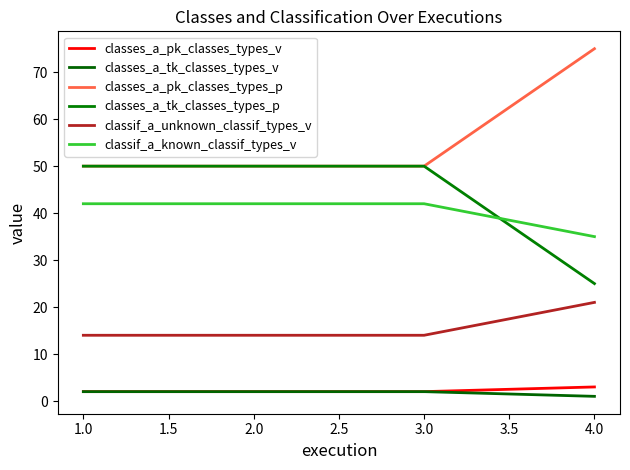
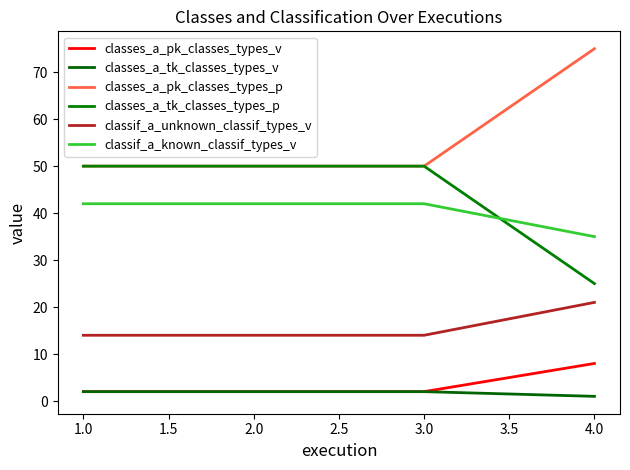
classes_a_pk_classes_types_v, 4.0: 3 -> 8
